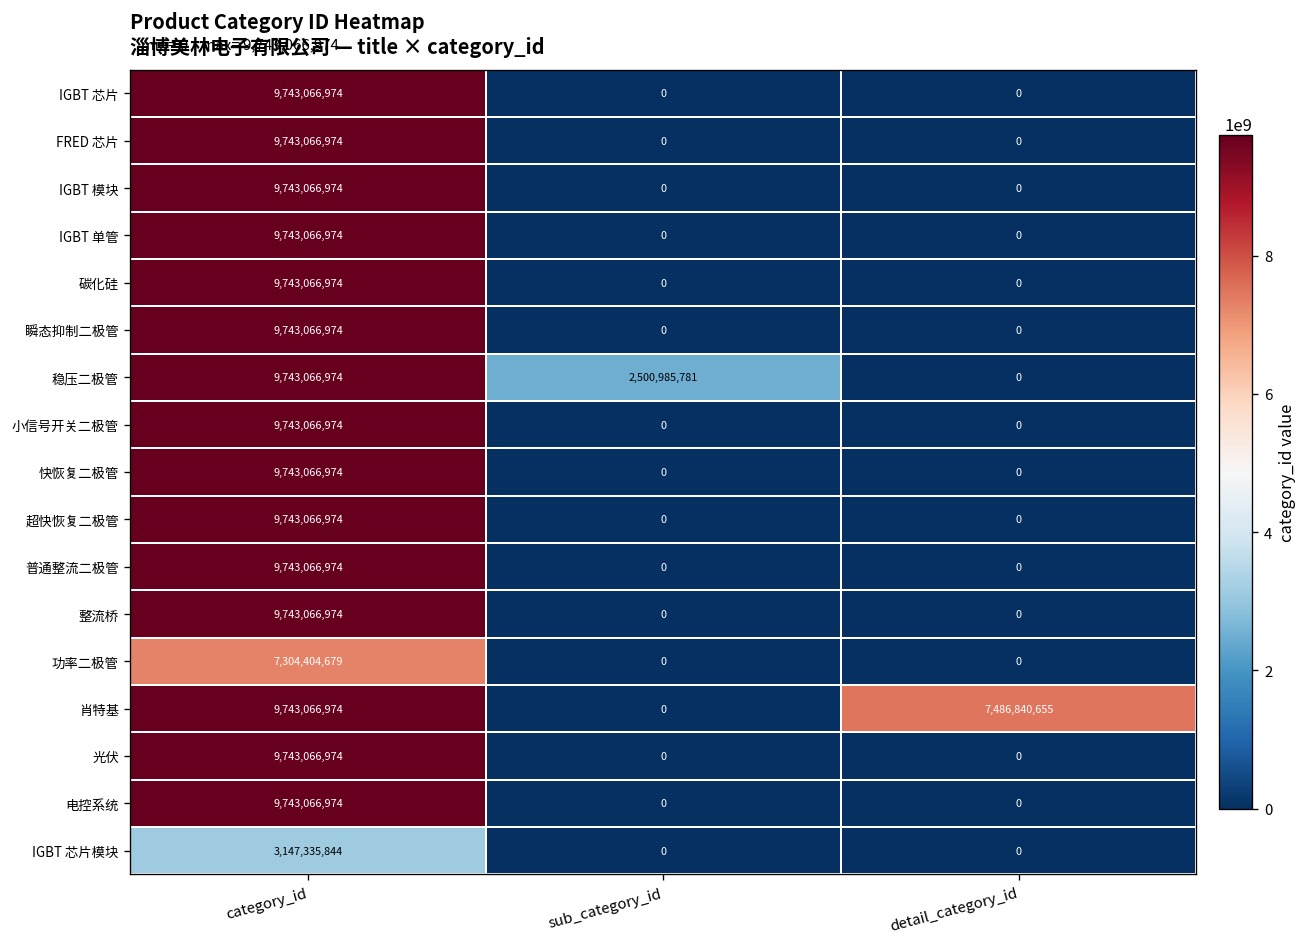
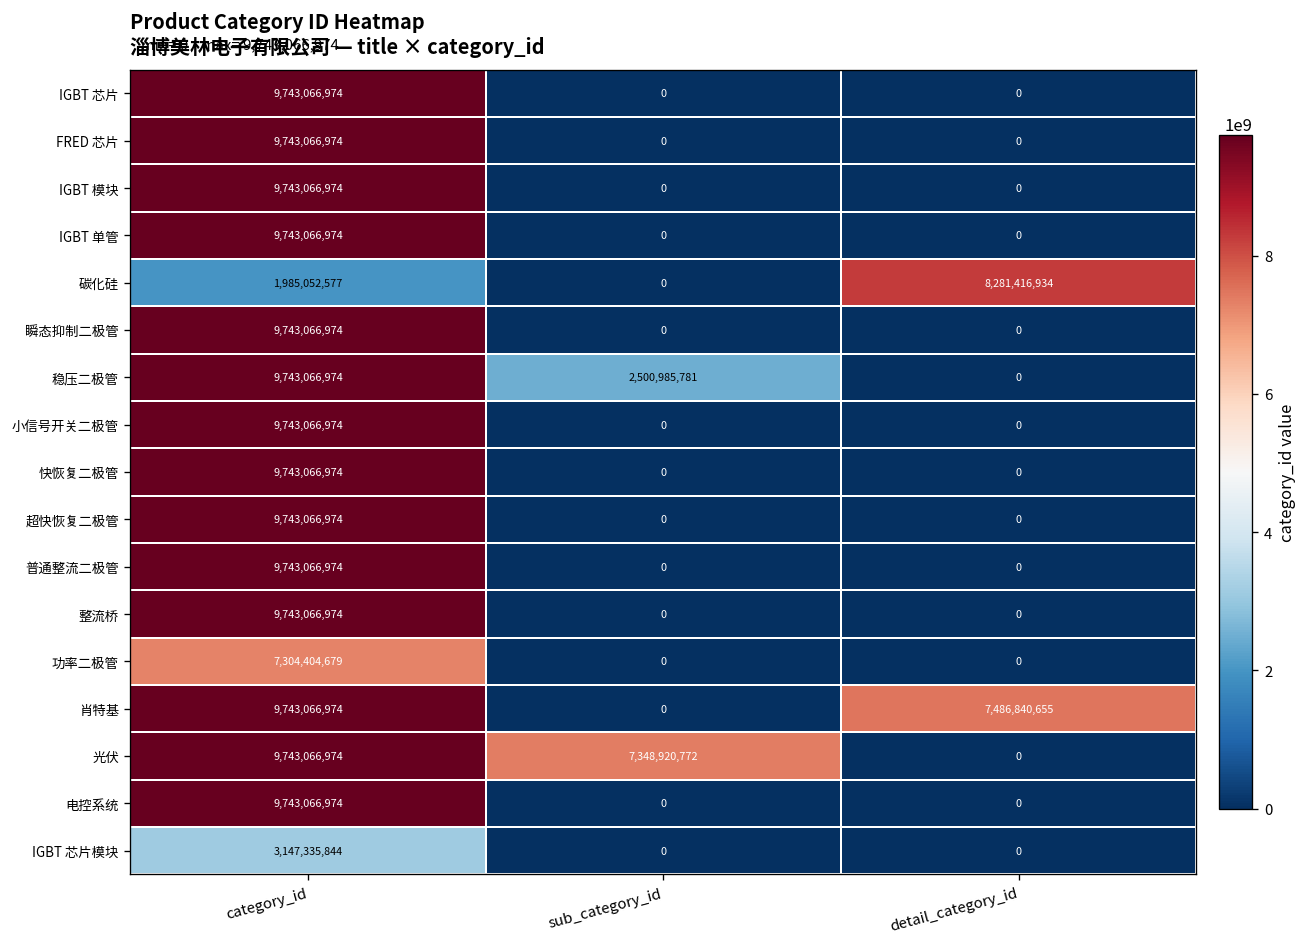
碳化硅, category_id: 9,743,066,974 -> 1,985,052,577
碳化硅, detail_category_id: 0 -> 8,281,416,934
光伏, sub_category_id: 0 -> 7,348,920,772
